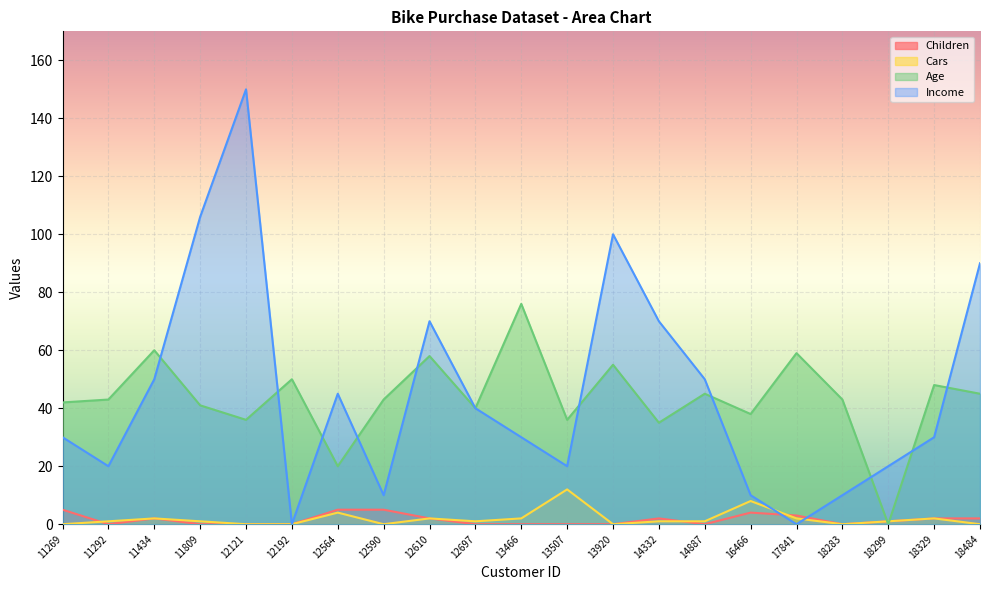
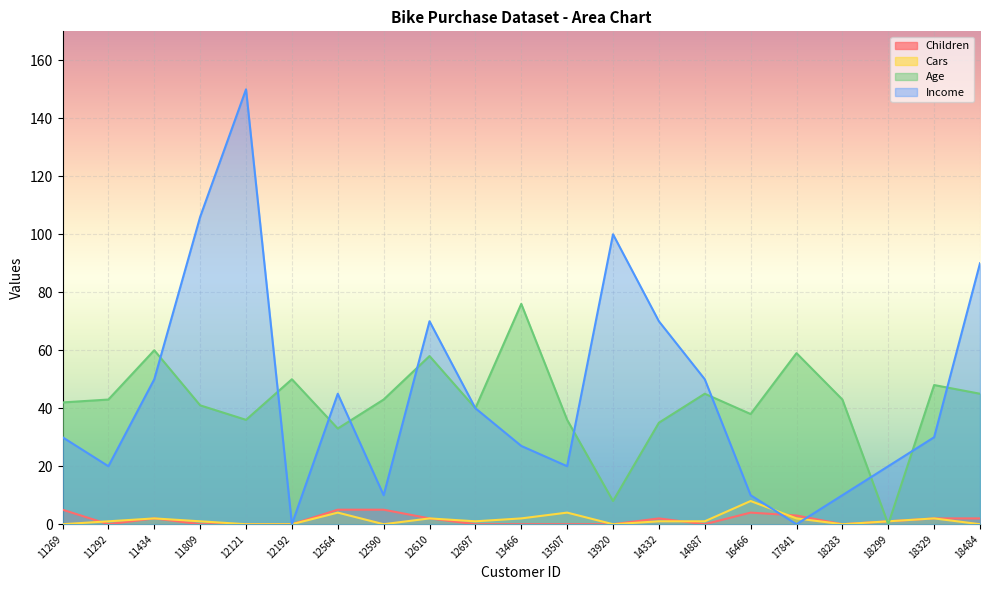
Age, 12564: 20 -> 33
Income, 13466: 30 -> 27
Cars, 13507: 12 -> 4
Age, 13920: 55 -> 8
